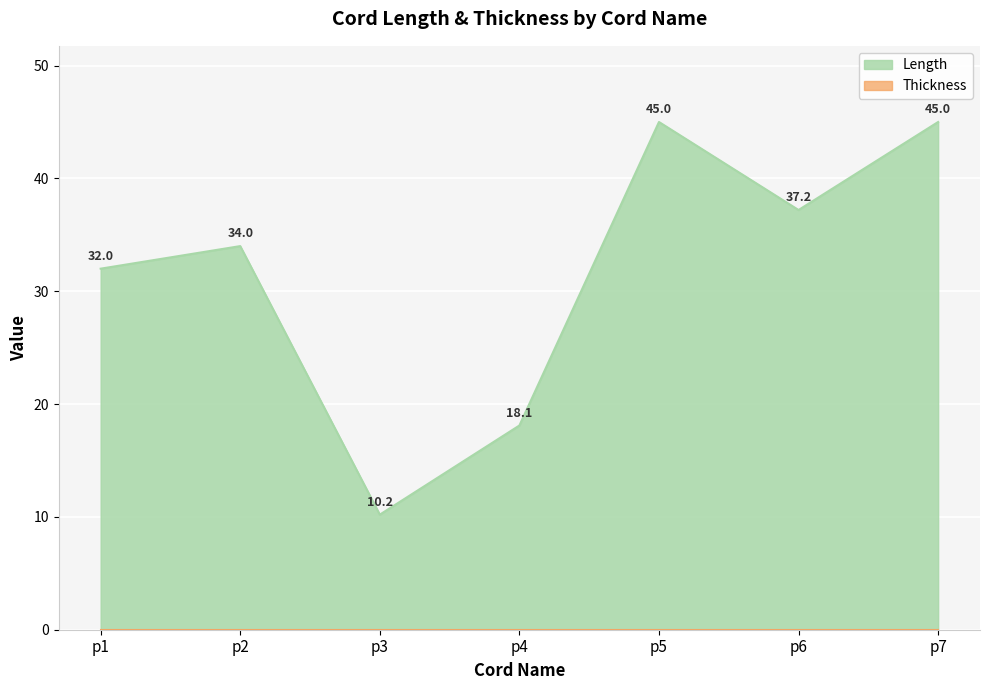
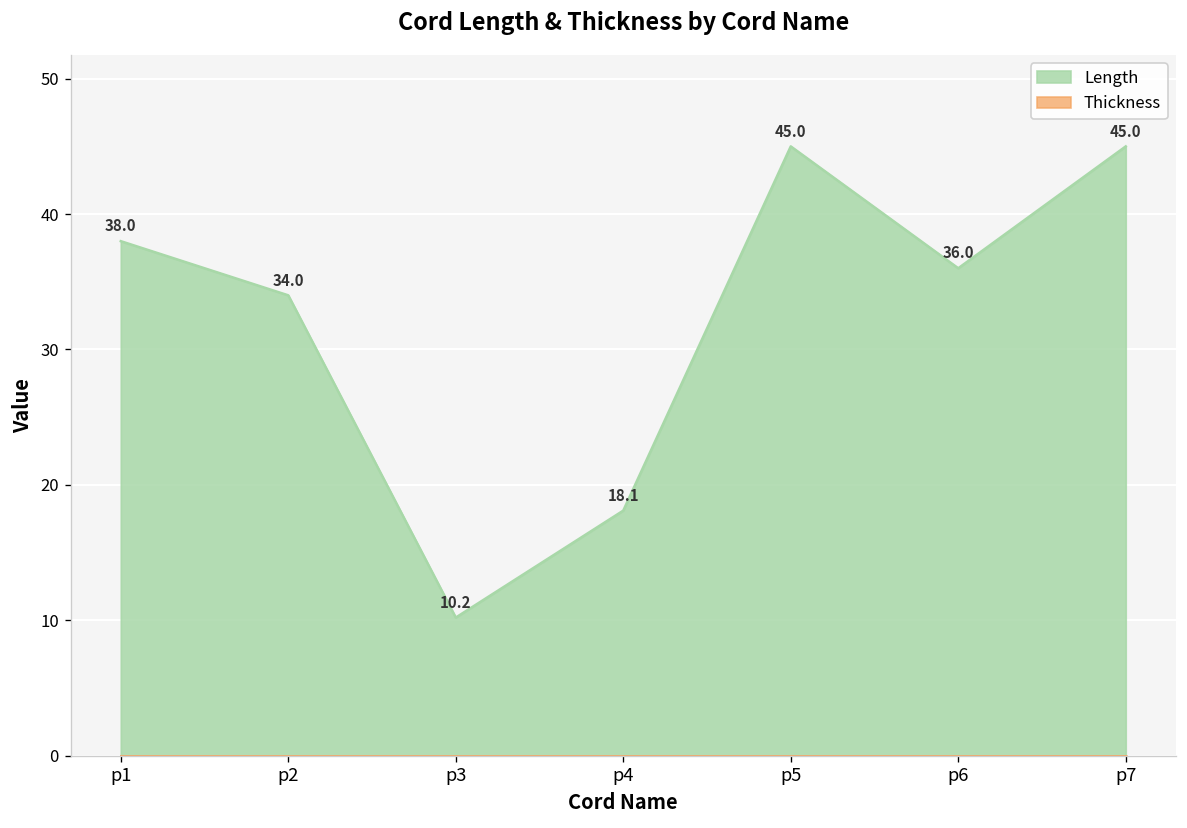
Length, p1: 32.0 -> 38.0
Length, p6: 37.2 -> 36.0
